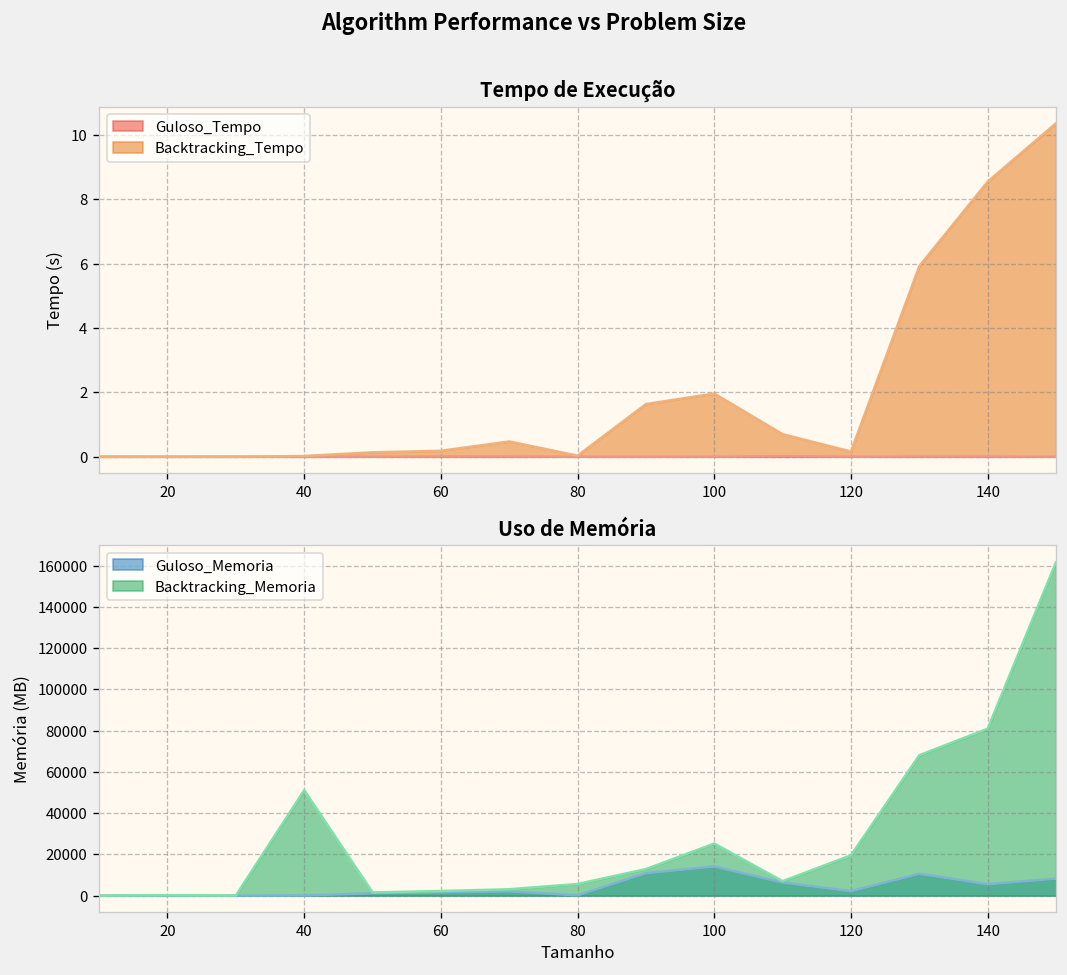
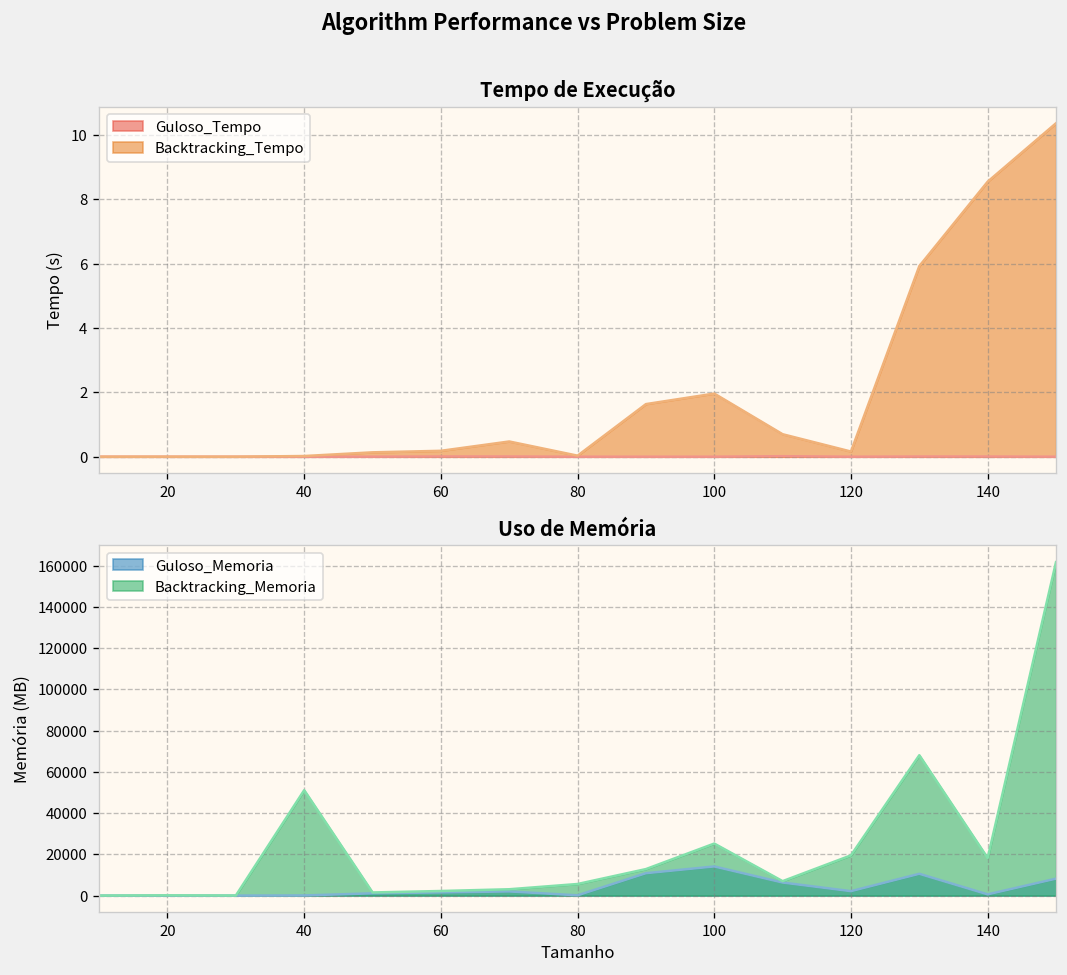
Uso de Memória, Guloso_Memoria, 140: 6000 -> 1000
Uso de Memória, Backtracking_Memoria, 140: 81000 -> 18000
